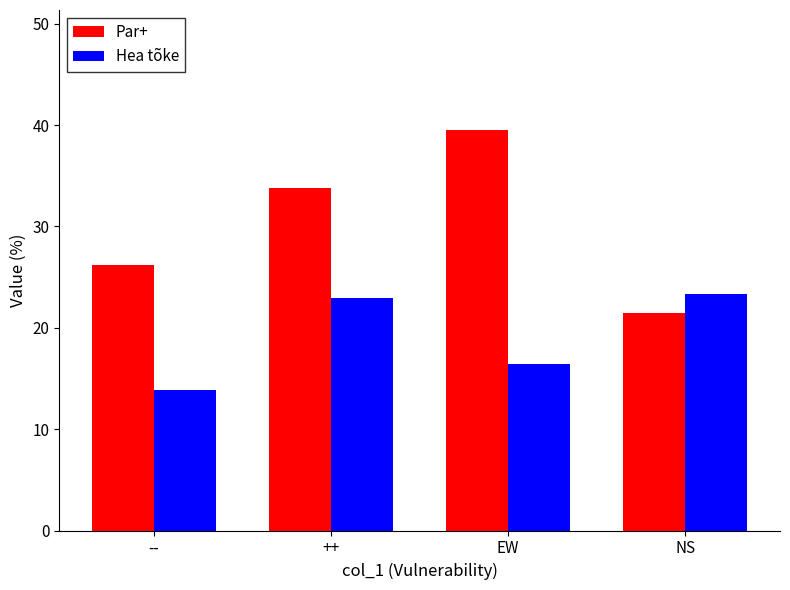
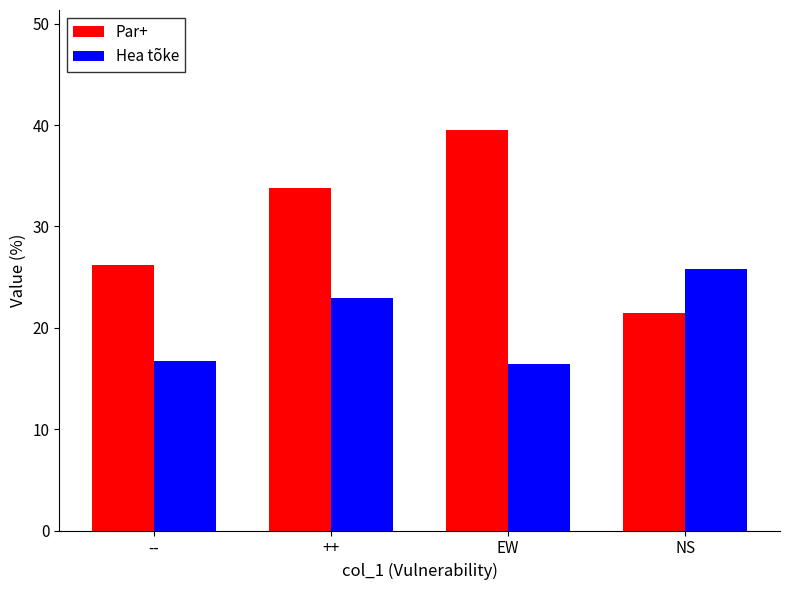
Hea tõke, --: 13.9 -> 16.7
Hea tõke, NS: 23.3 -> 25.8
